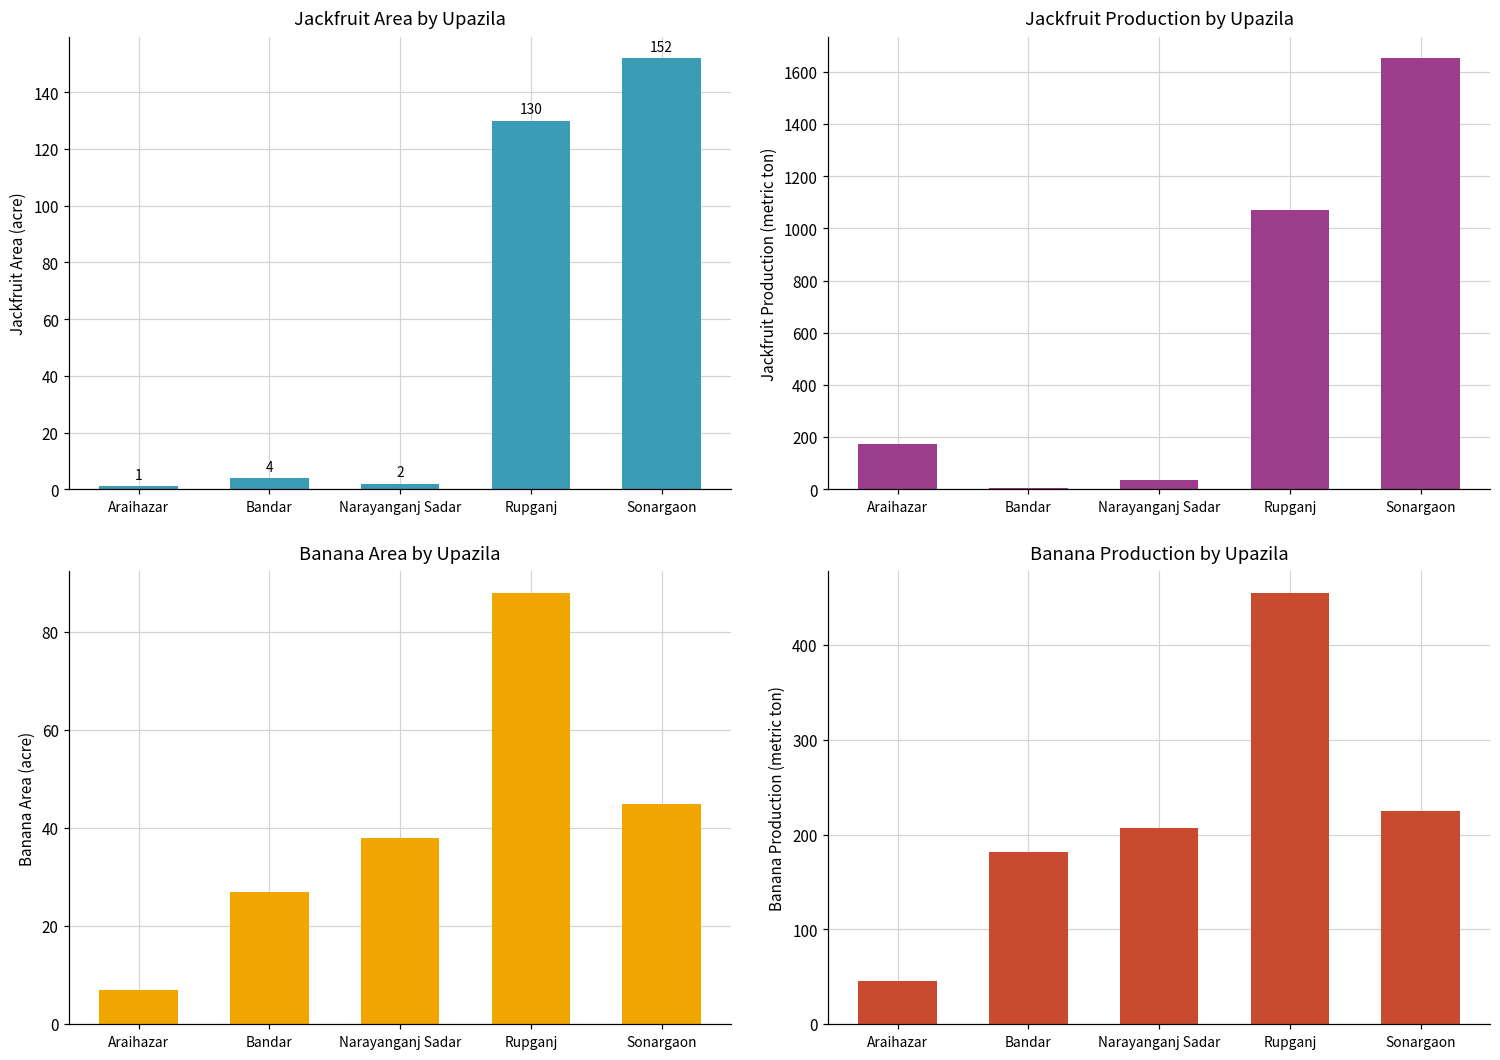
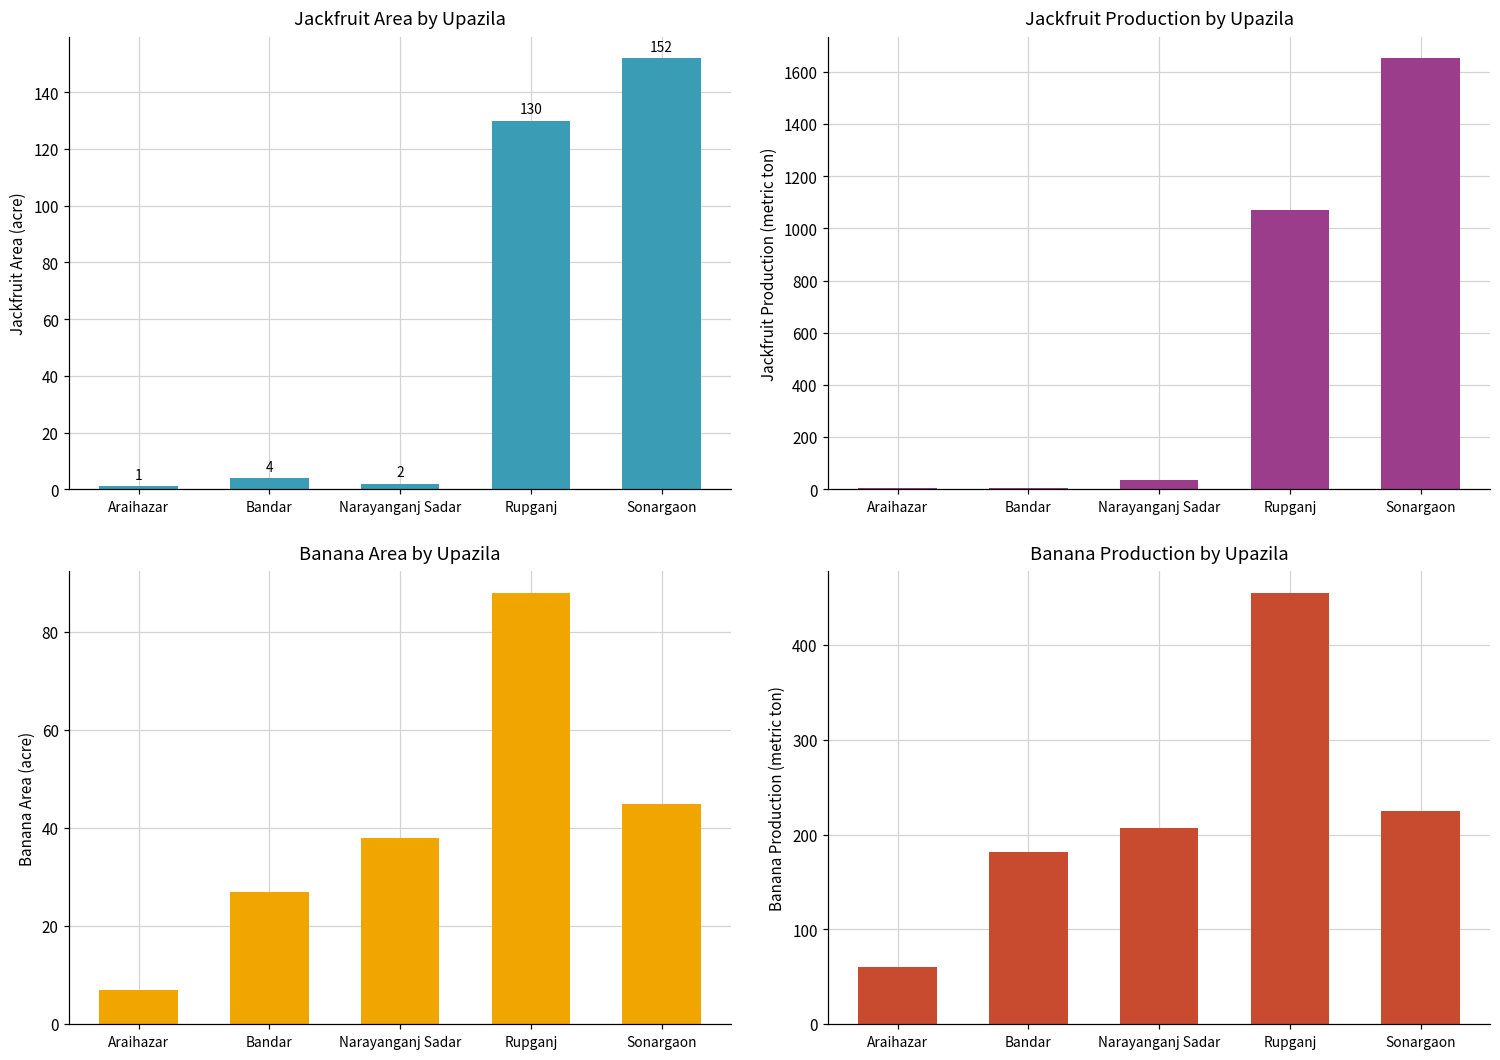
Jackfruit Production by Upazila, Araihazar: 170 -> 10
Banana Production by Upazila, Araihazar: 50 -> 60
